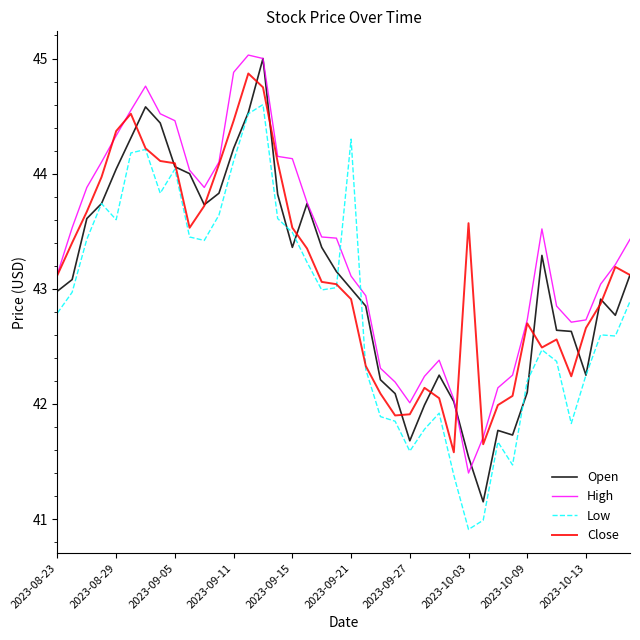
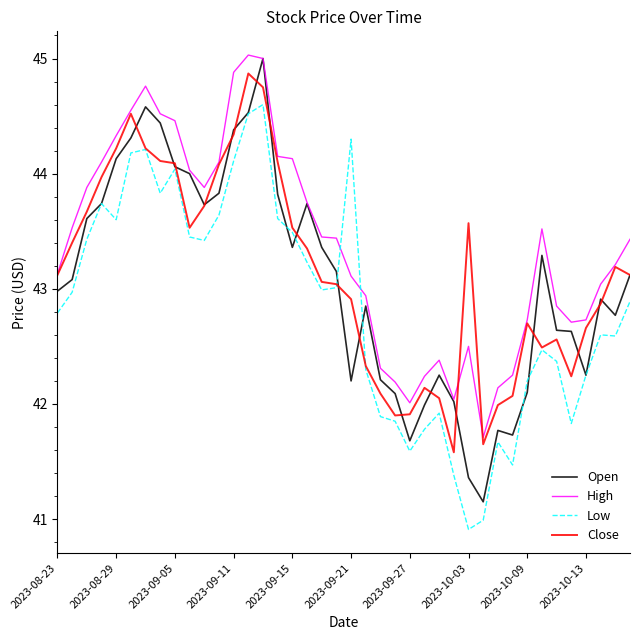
Open, 2023-08-29: 44.04 -> 44.13
Close, 2023-08-29: 44.37 -> 44.22
Open, 2023-09-11: 44.22 -> 44.38
Close, 2023-09-11: 44.46 -> 44.34
Open, 2023-09-21: 43.0 -> 42.2
Open, 2023-10-03: 41.54 -> 41.36
High, 2023-10-03: 41.4 -> 42.5
